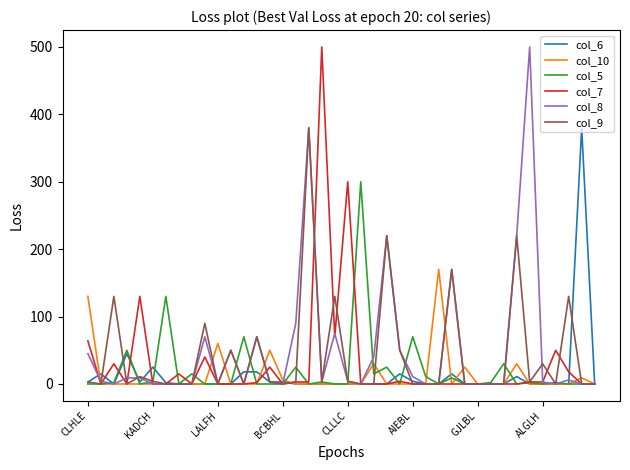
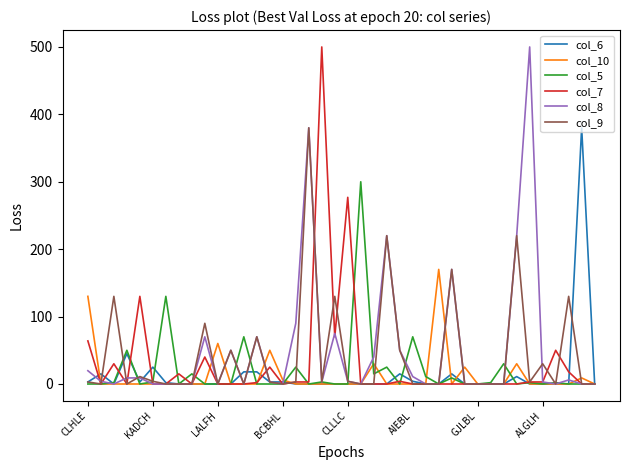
col_8, CLHLE: 50 -> 20
col_7, CLLLC: 300 -> 280
